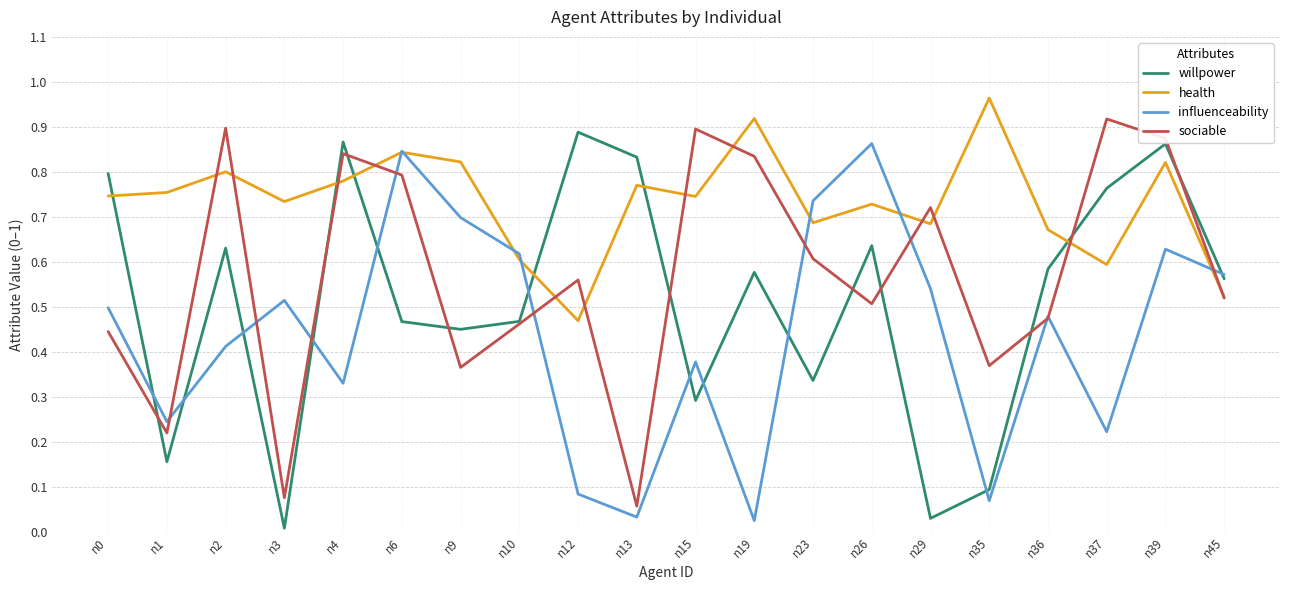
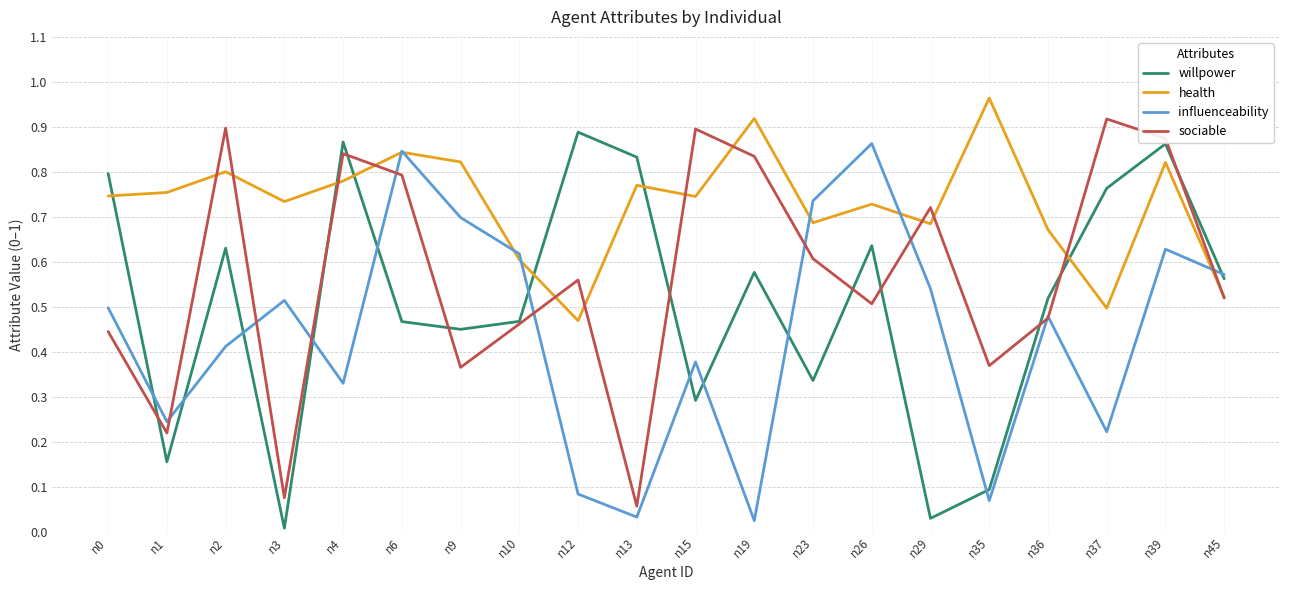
willpower, n36: 0.58 -> 0.52
health, n37: 0.59 -> 0.50
